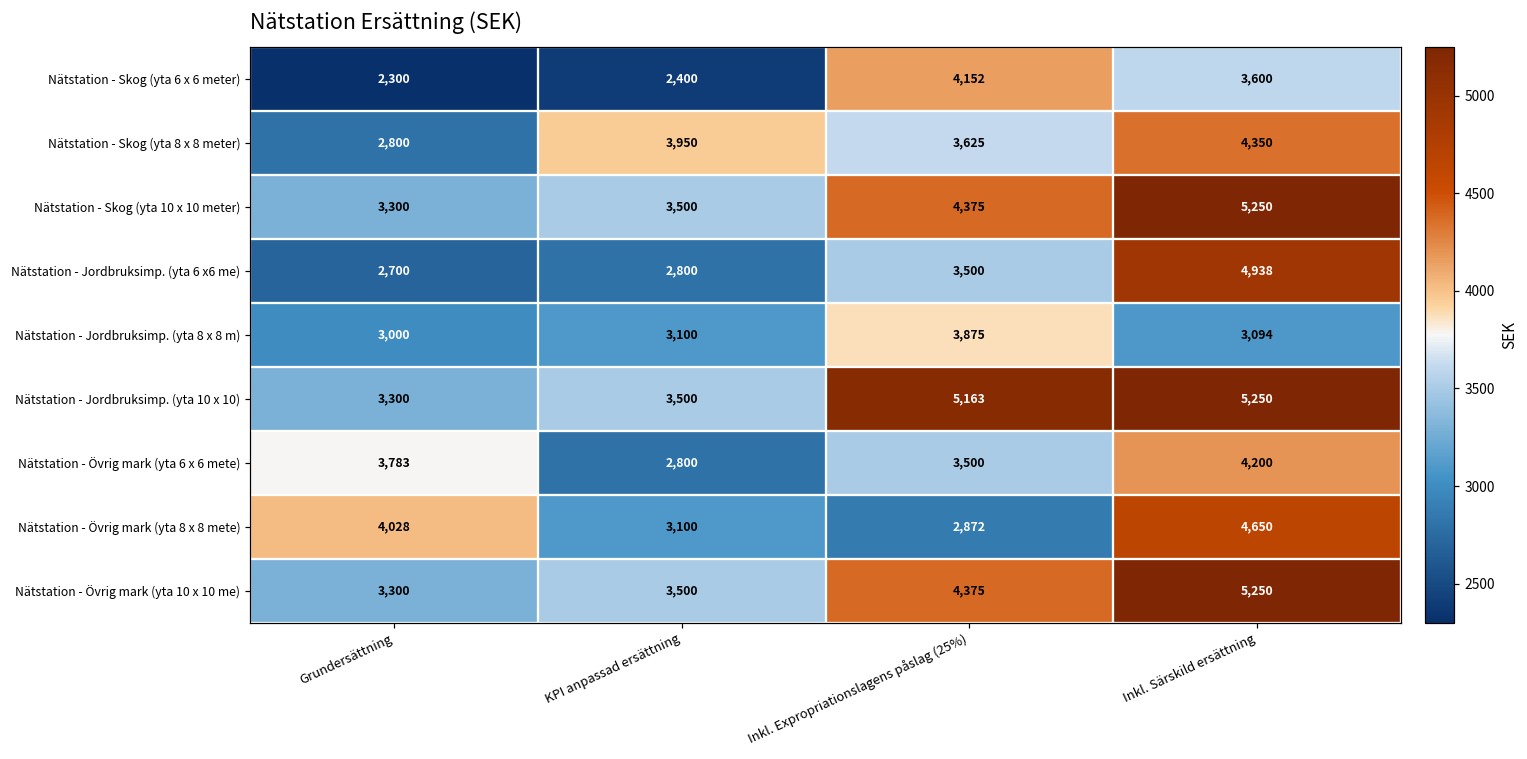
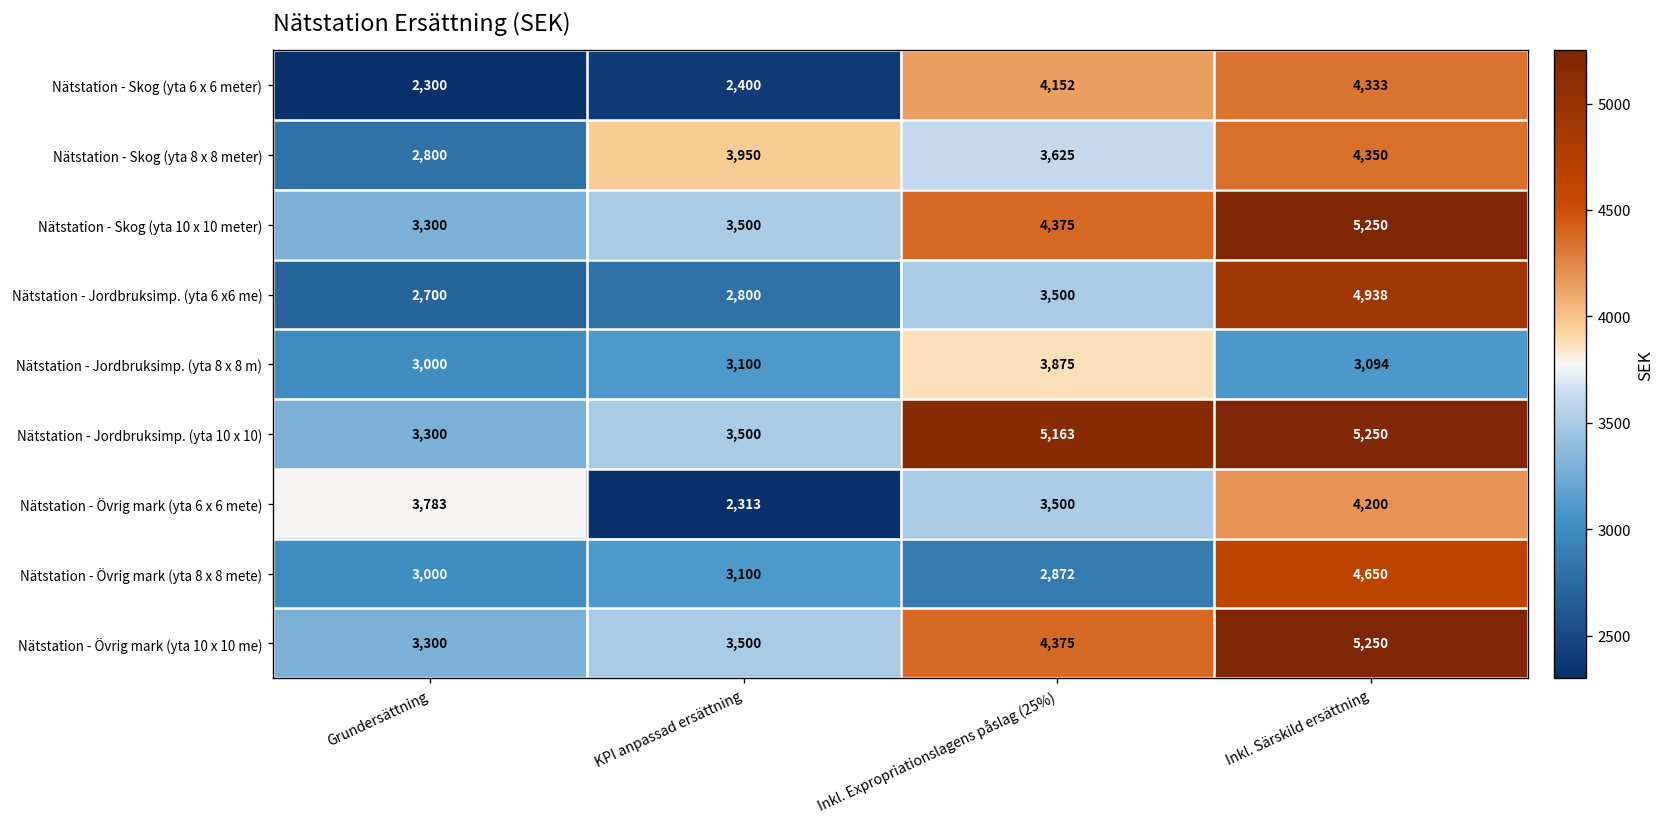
Nätstation - Skog (yta 6 x 6 meter), Inkl. Särskild ersättning: 3,600 -> 4,333
Nätstation - Övrig mark (yta 6 x 6 mete), KPI anpassad ersättning: 2,800 -> 2,313
Nätstation - Övrig mark (yta 8 x 8 mete), Grundersättning: 4,028 -> 3,000
